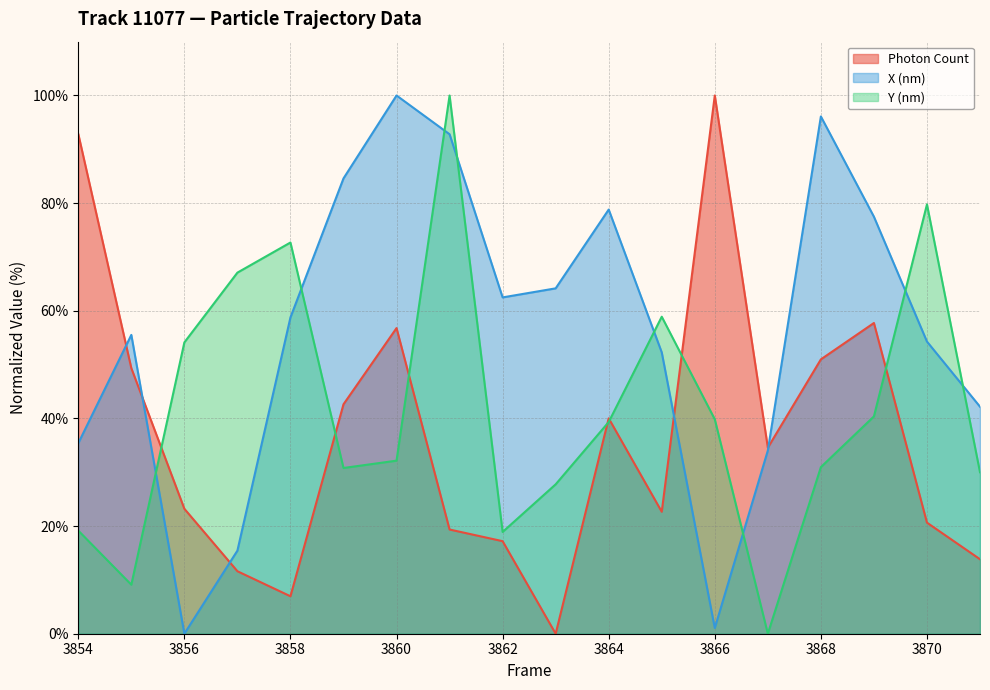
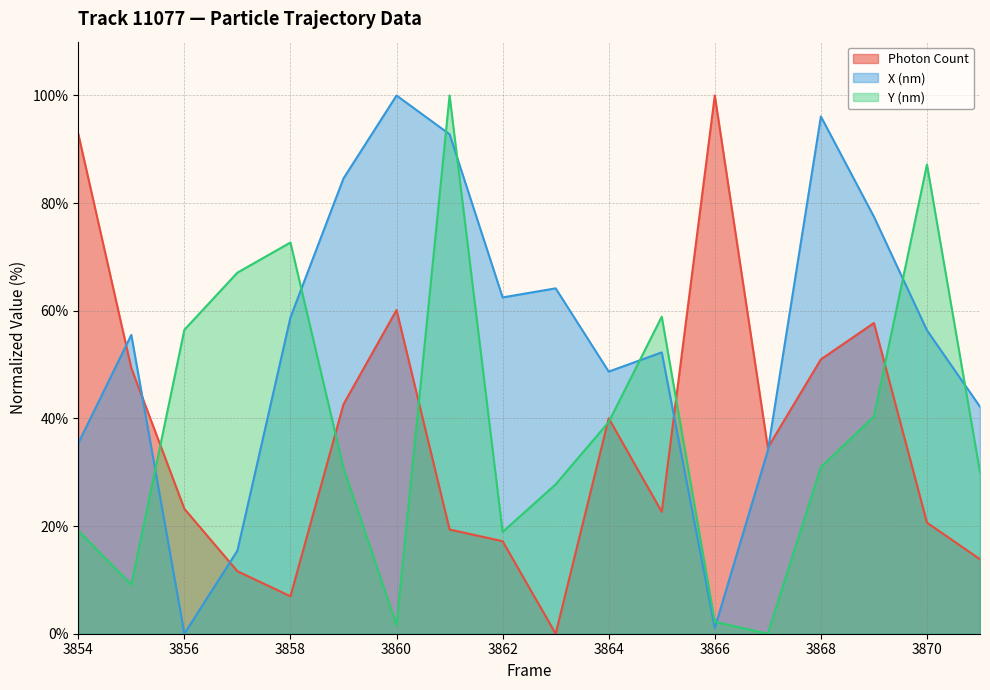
Y (nm), 3856: 54% -> 56%
Photon Count, 3860: 57% -> 60%
Y (nm), 3860: 32% -> 2%
X (nm), 3864: 79% -> 49%
Y (nm), 3866: 40% -> 2%
X (nm), 3870: 54% -> 56%
Y (nm), 3870: 80% -> 87%
